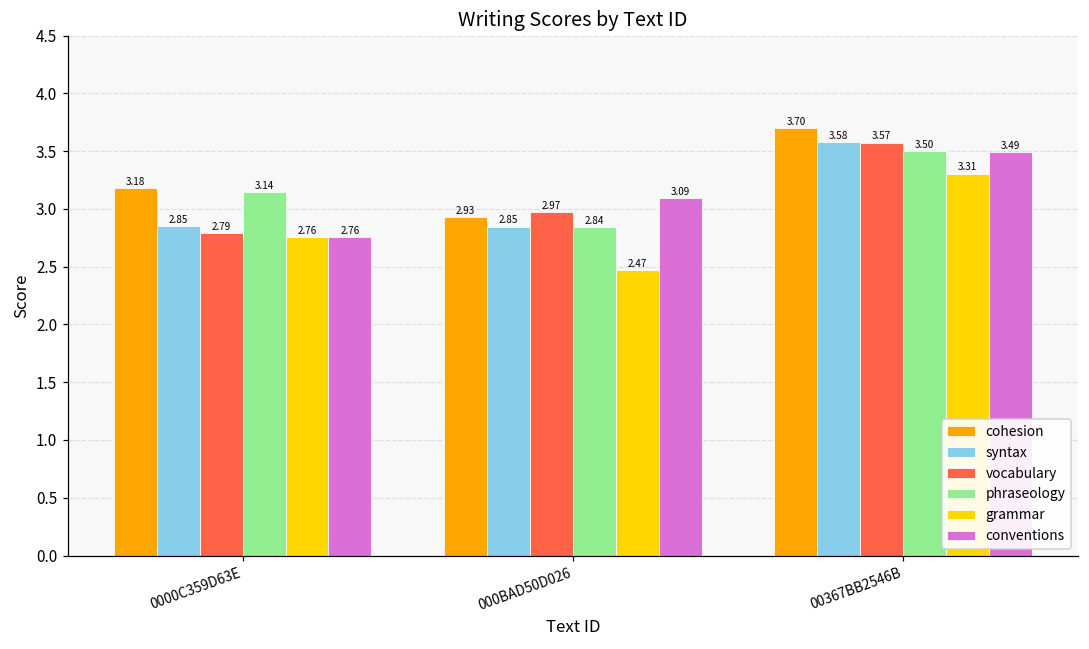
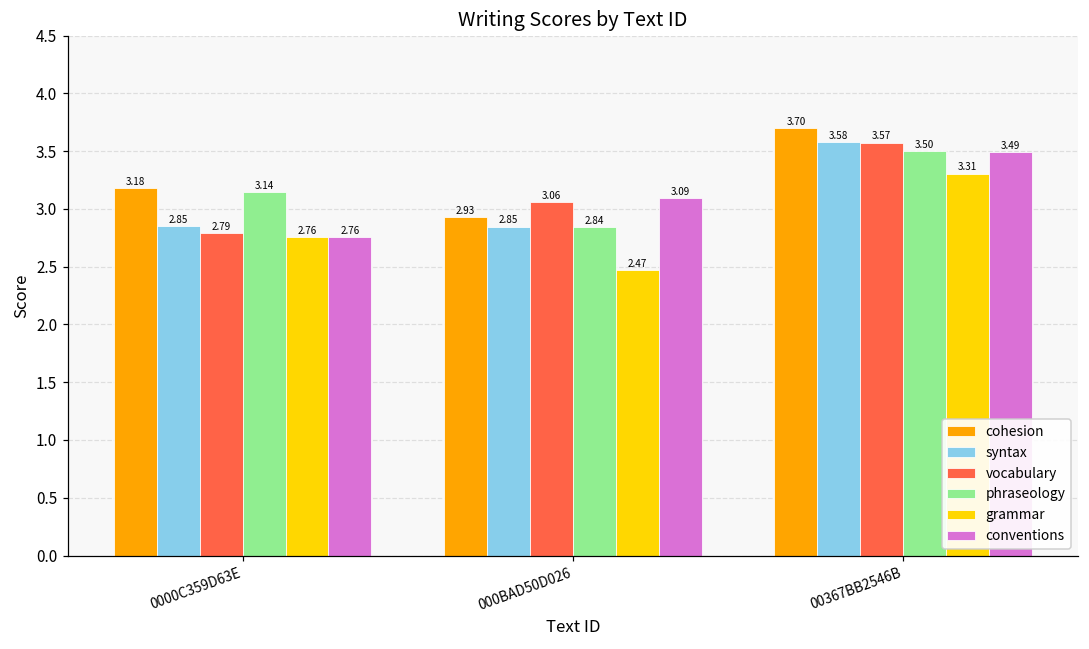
vocabulary, 000BAD50D026: 2.97 -> 3.06
